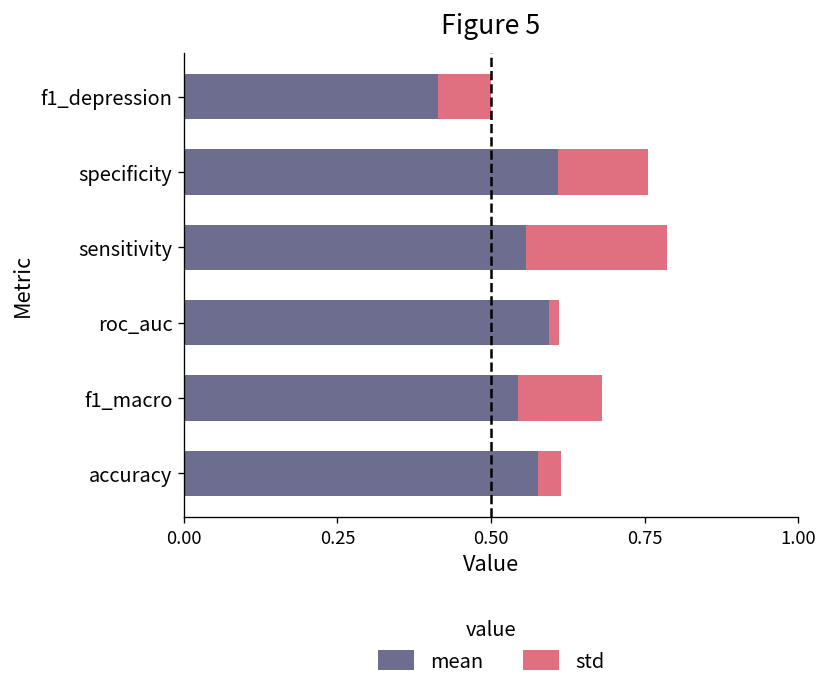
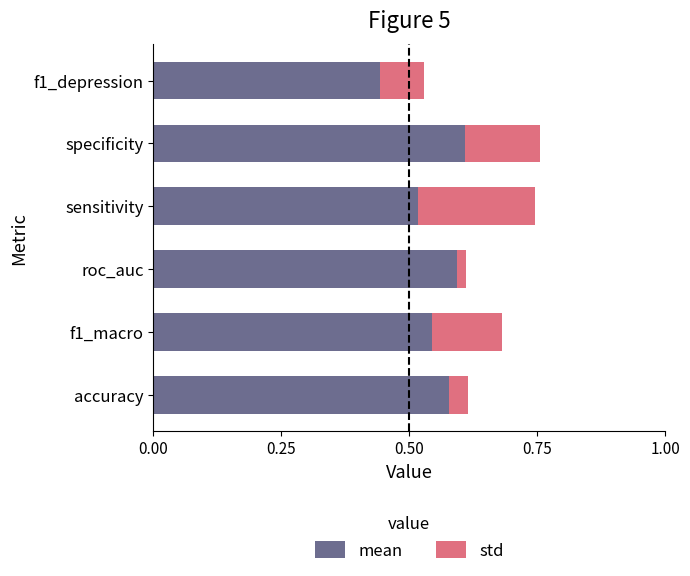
mean, f1_depression: 0.41 -> 0.44
mean, sensitivity: 0.56 -> 0.52
